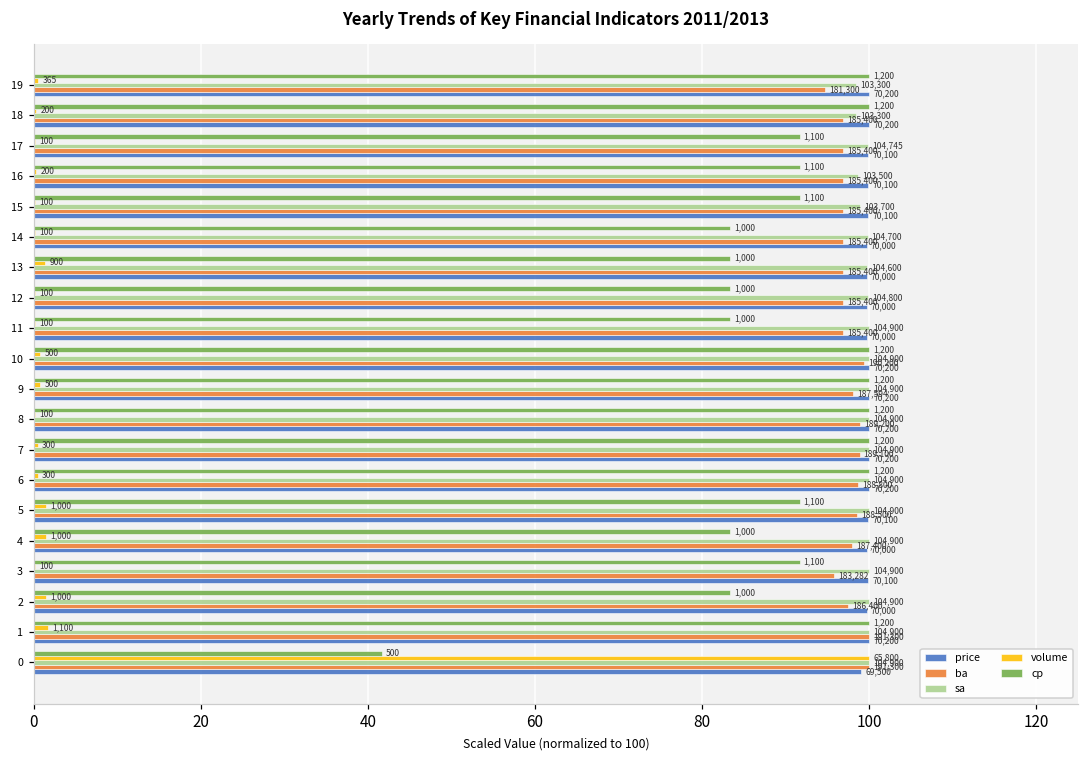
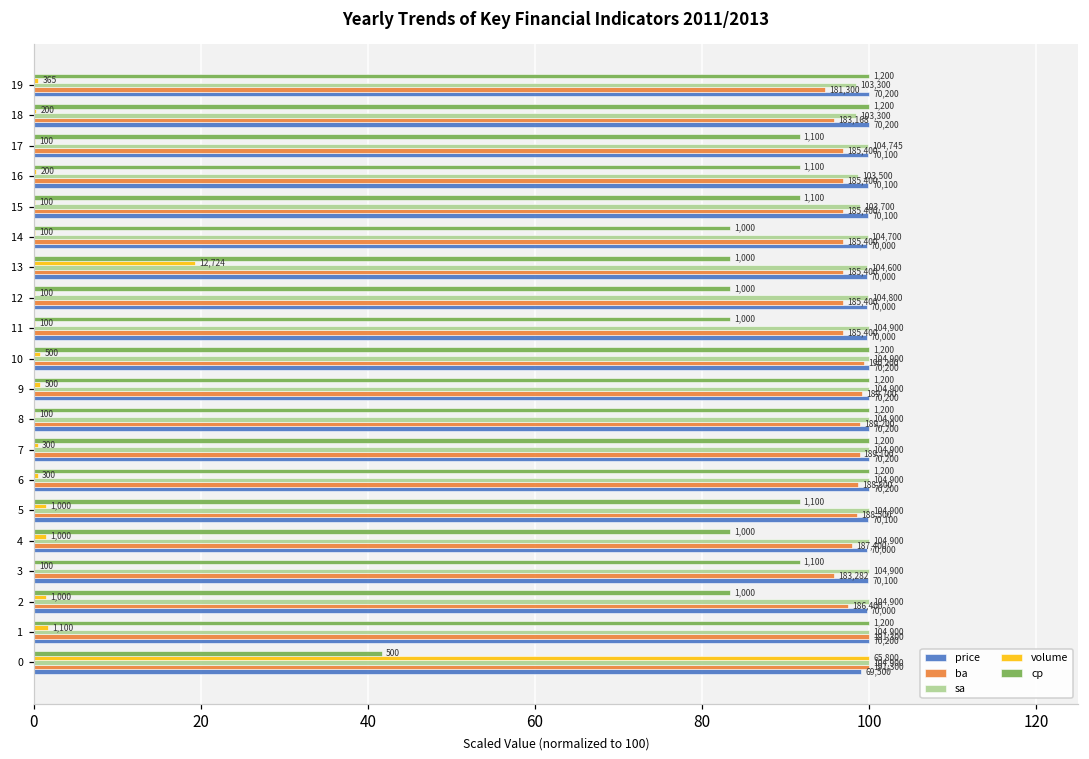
ba, 18: 185,400 -> 183,168
volume, 13: 900 -> 12,724
ba, 9: 187,594 -> 189,700
